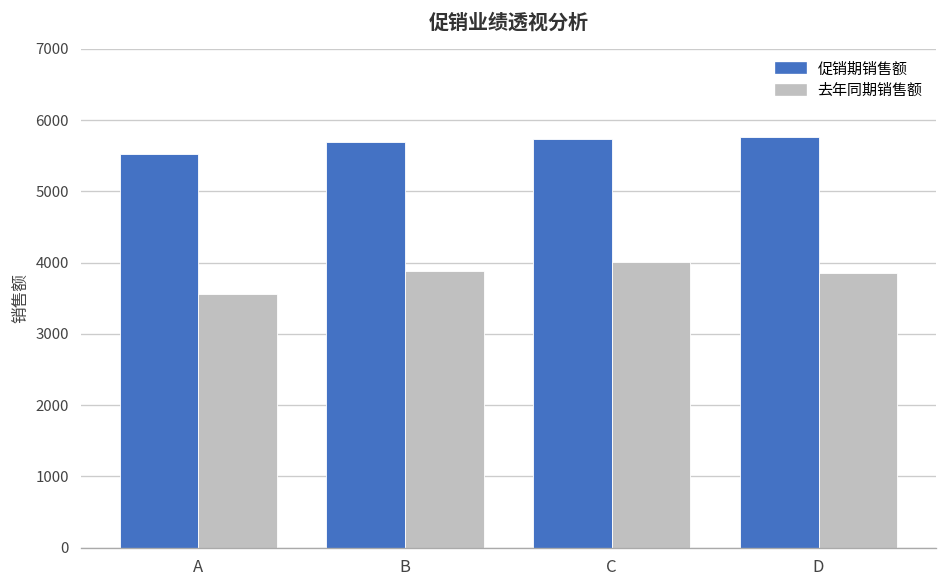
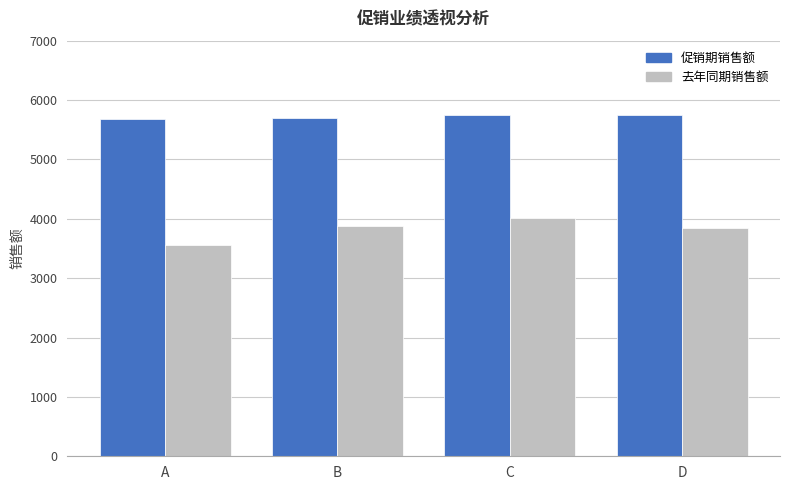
促销期销售额, A: 5500 -> 5700
